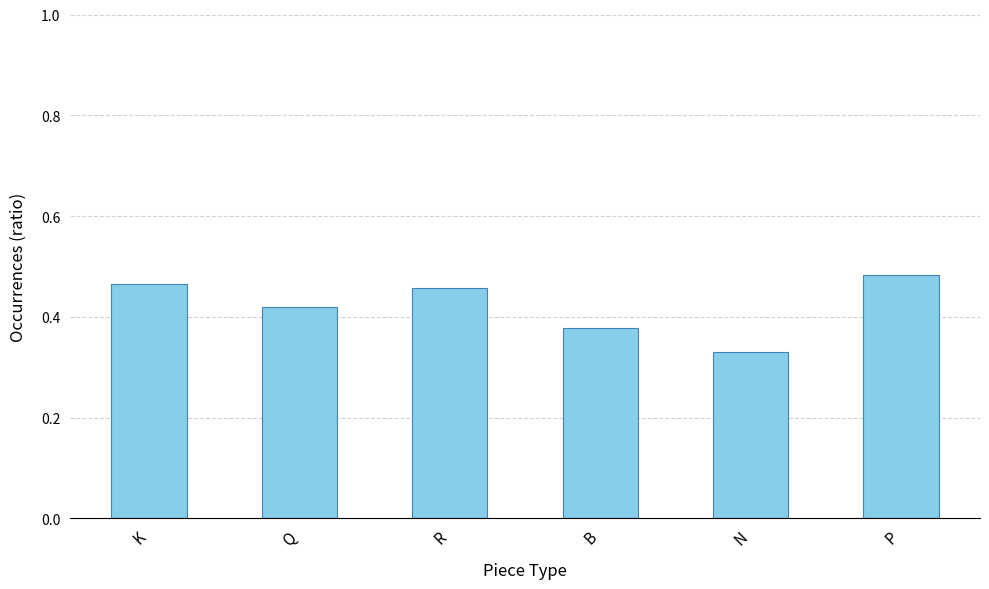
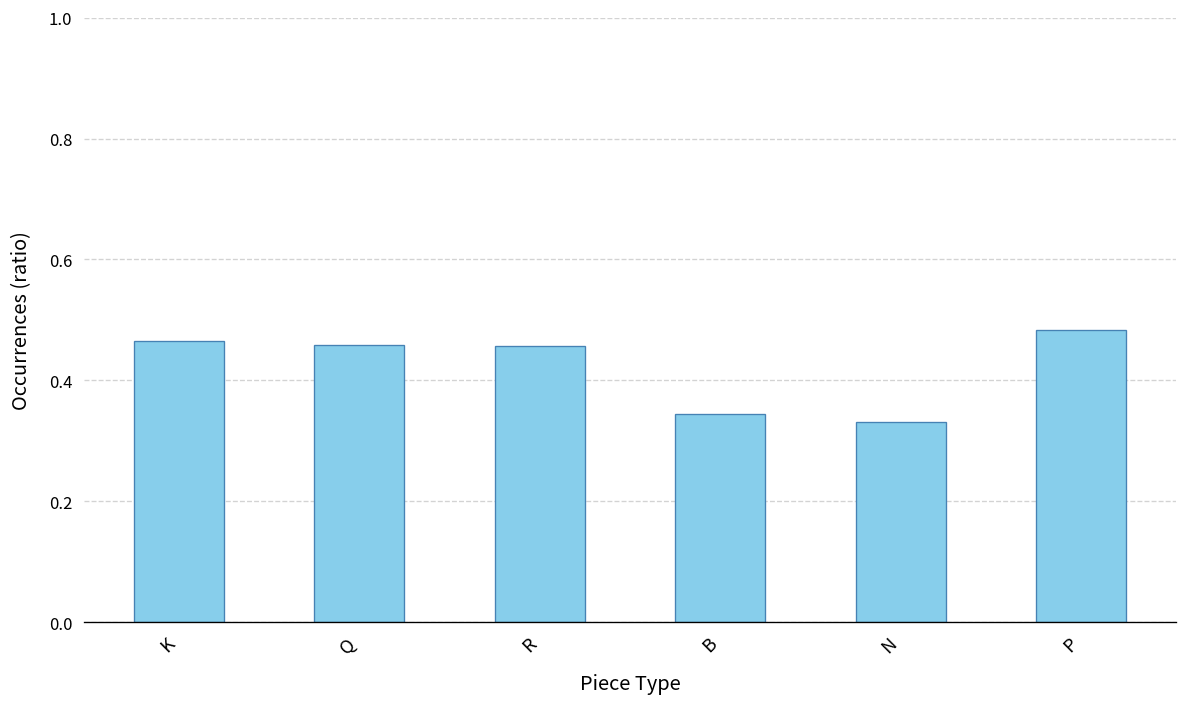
Q: 0.42 -> 0.46
B: 0.38 -> 0.34
